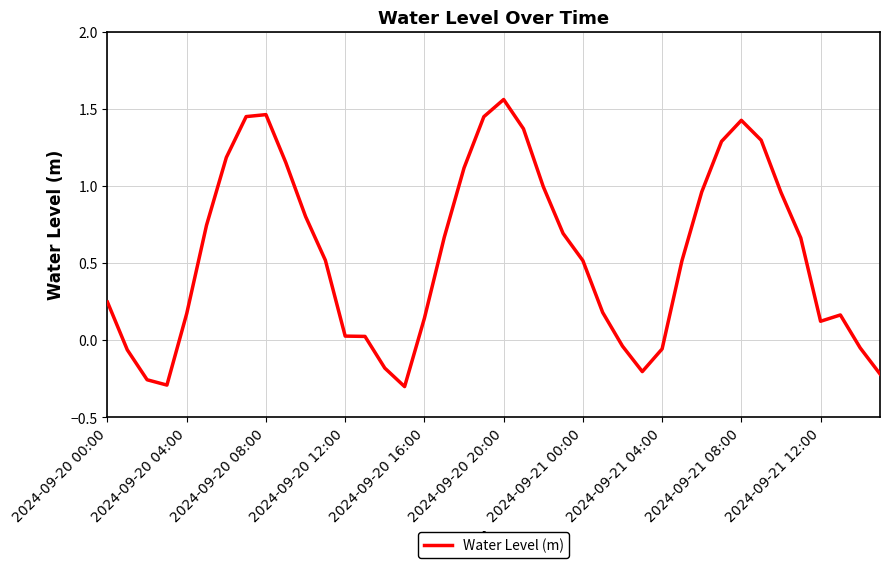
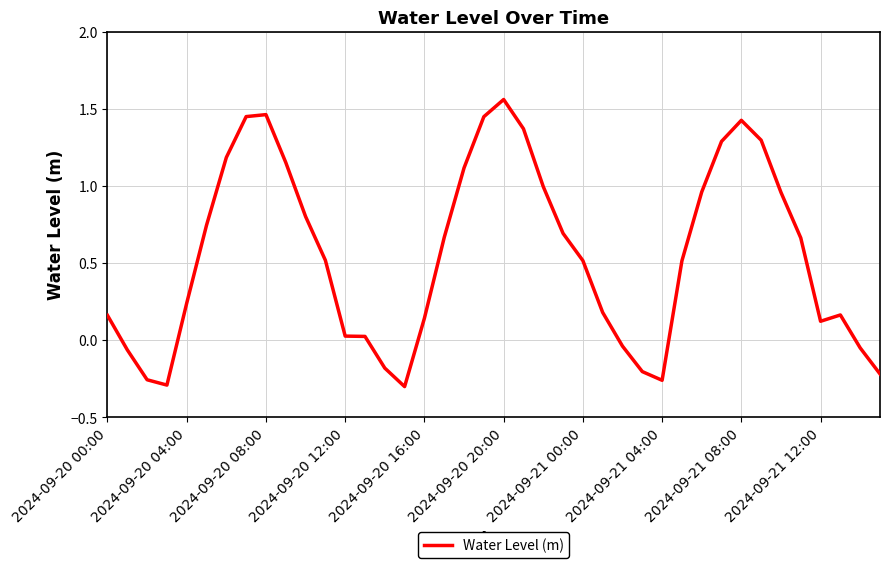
2024-09-20 00:00: 0.25 -> 0.16
2024-09-20 04:00: 0.17 -> 0.24
2024-09-21 04:00: -0.06 -> -0.26
